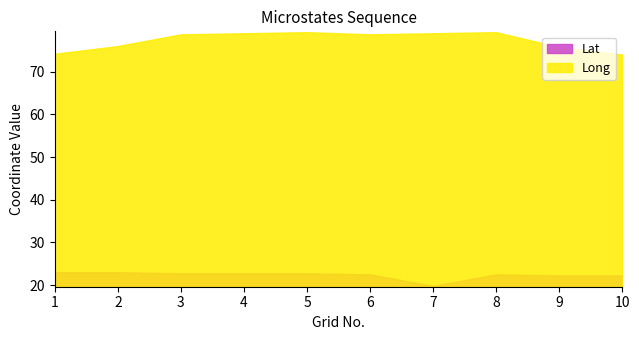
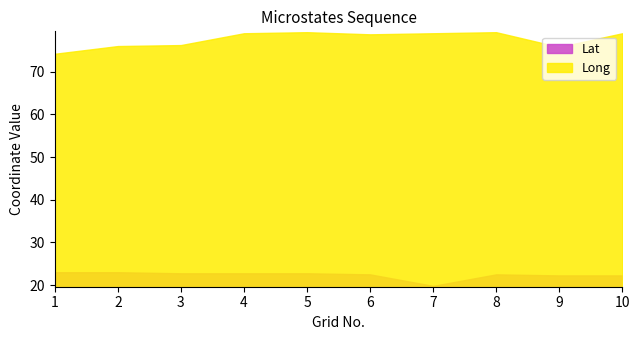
Long, 3: 79 -> 76
Long, 10: 74 -> 79
